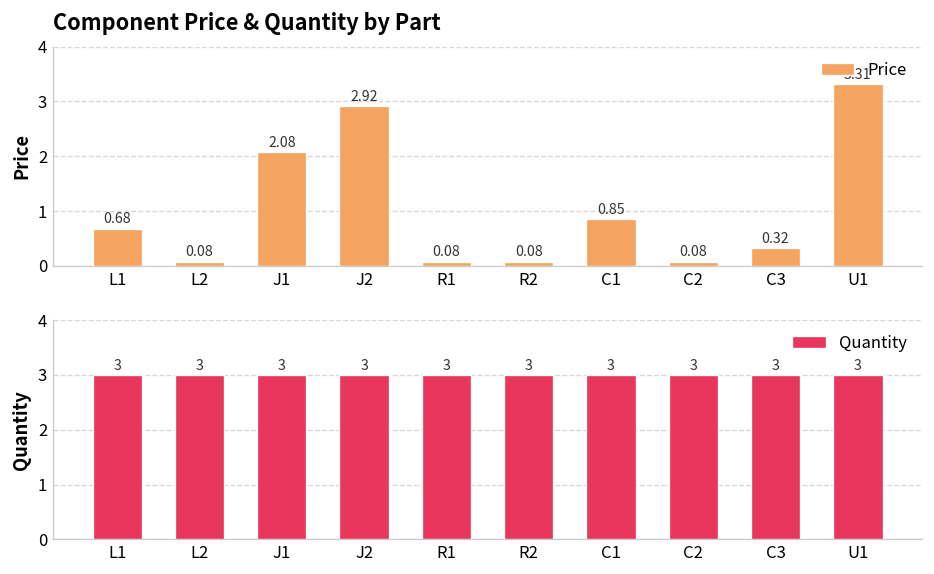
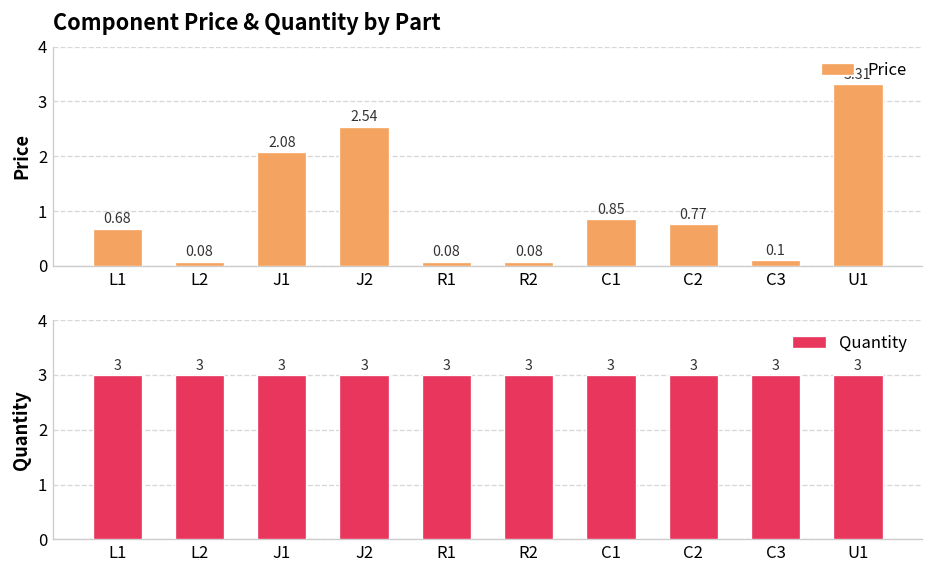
Component Price & Quantity by Part, J2: 2.92 -> 2.54
Component Price & Quantity by Part, C2: 0.08 -> 0.77
Component Price & Quantity by Part, C3: 0.32 -> 0.1
